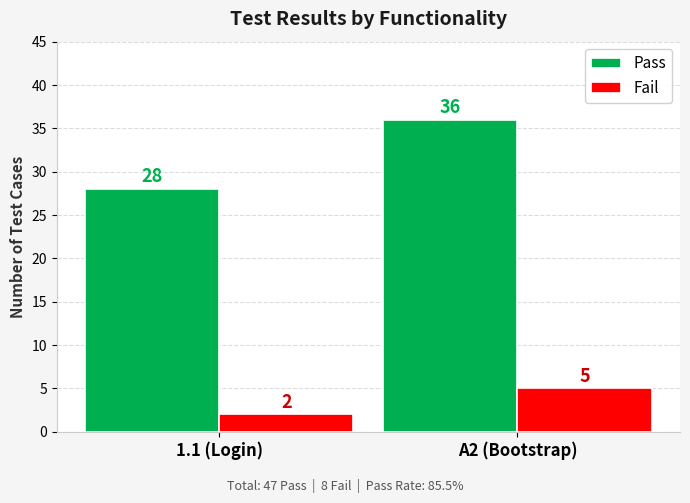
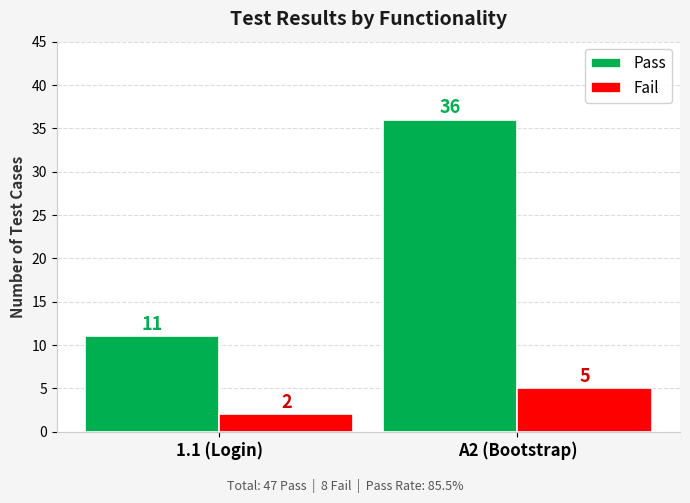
Pass, 1.1 (Login): 28 -> 11
